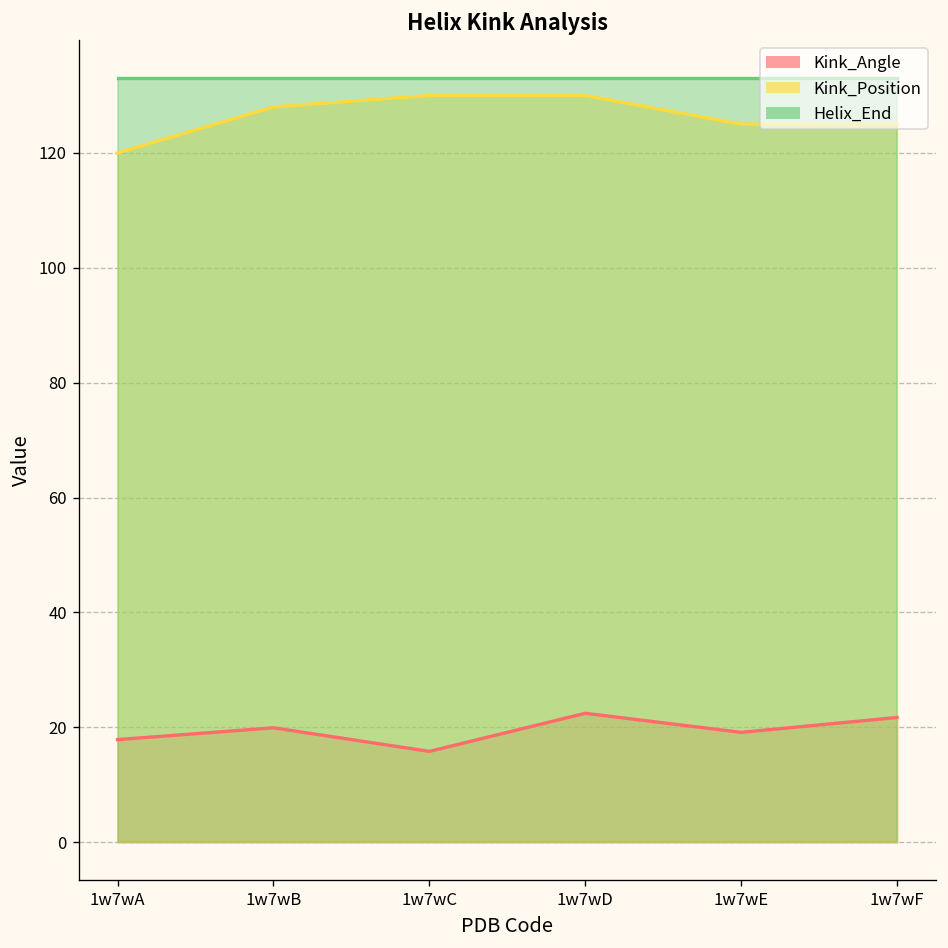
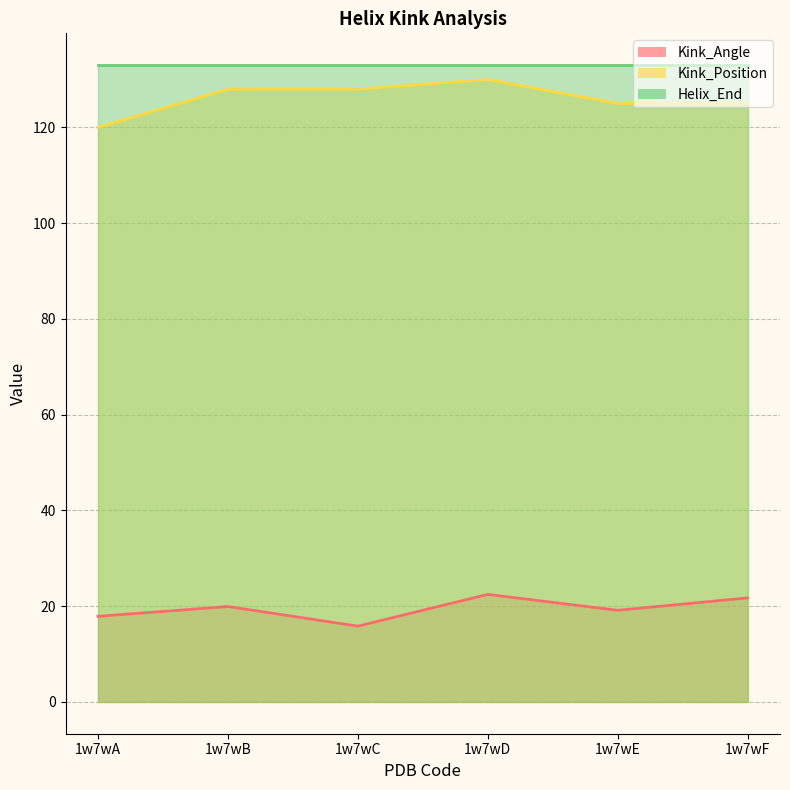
Kink_Position, 1w7wC: 130 -> 128
